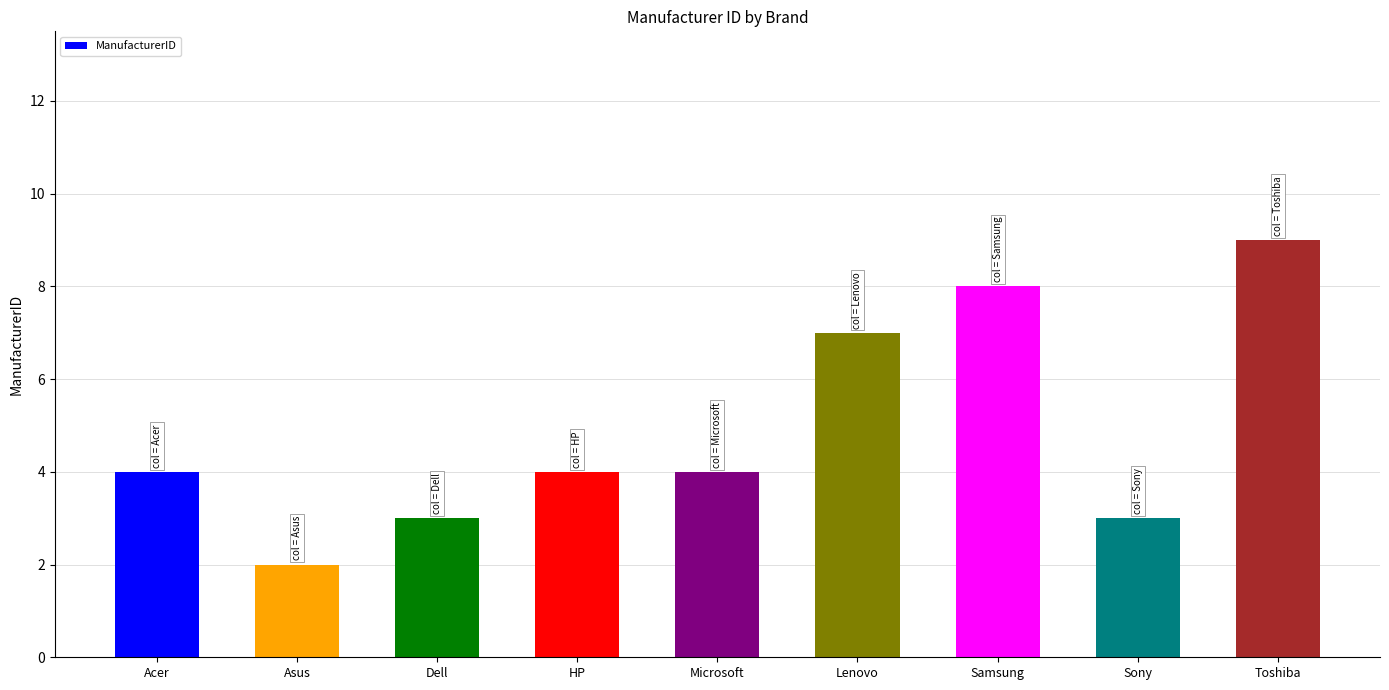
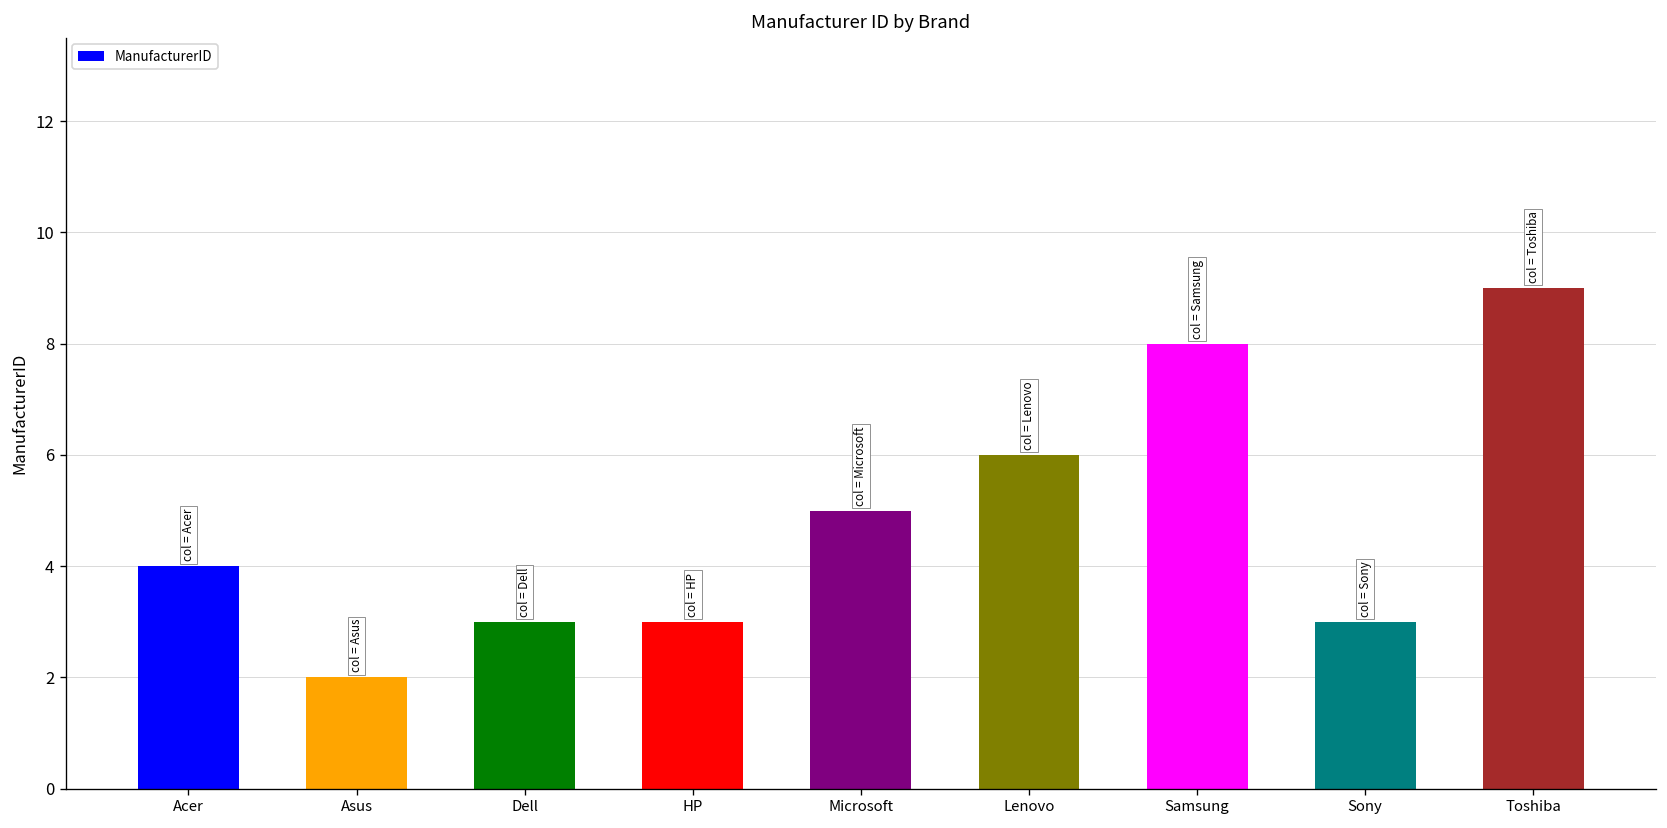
HP: 4 -> 3
Microsoft: 4 -> 5
Lenovo: 7 -> 6
